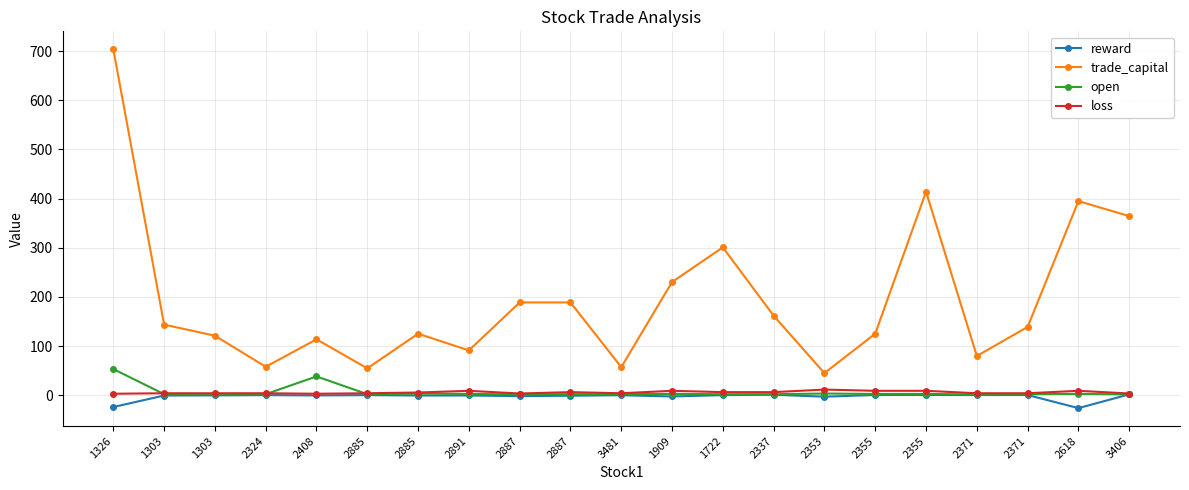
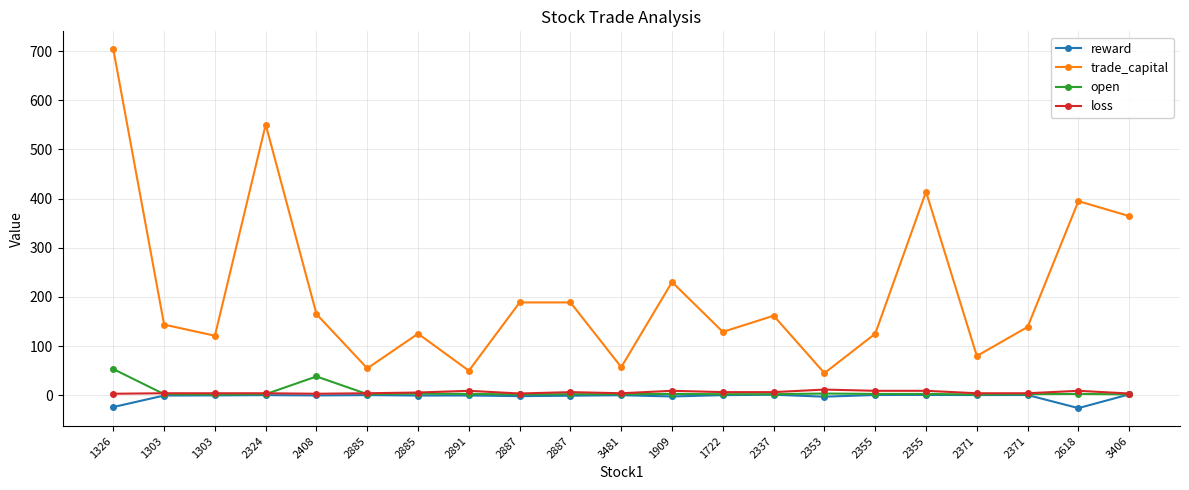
trade_capital, 2324: 60 -> 550
trade_capital, 2408: 110 -> 170
trade_capital, 2891: 90 -> 50
trade_capital, 1722: 300 -> 130
